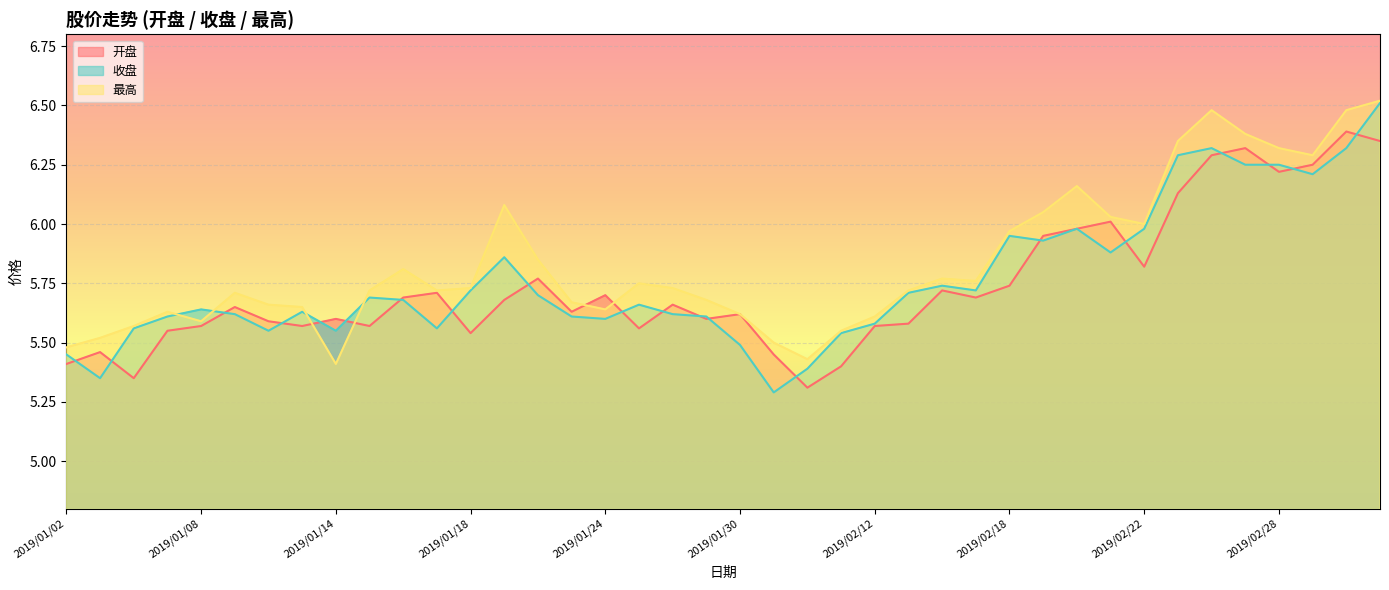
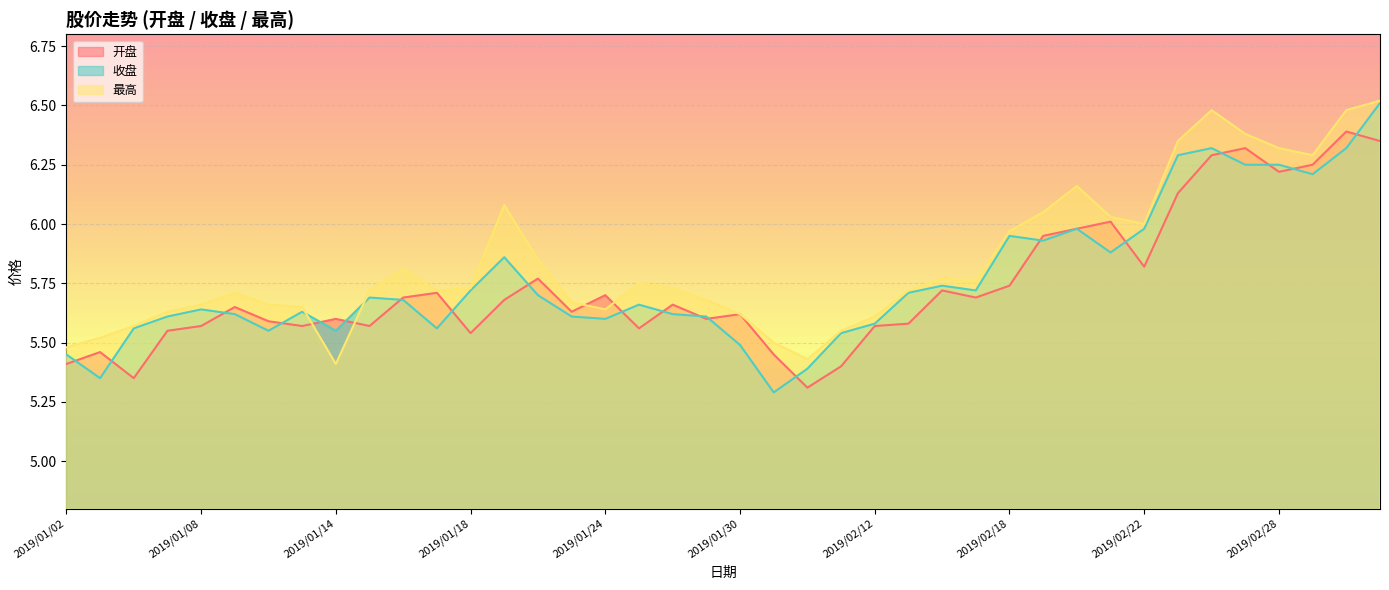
最高, 2019/01/08: 5.59 -> 5.66
